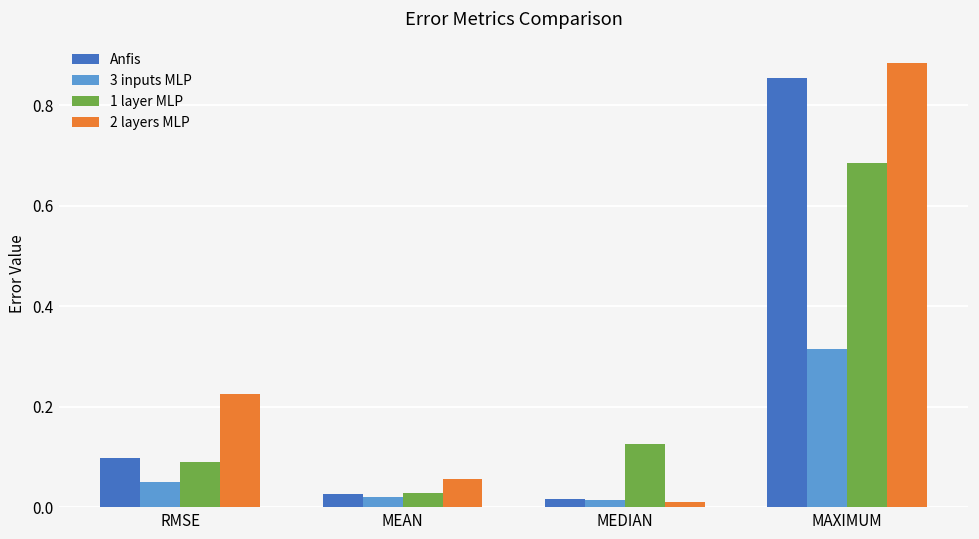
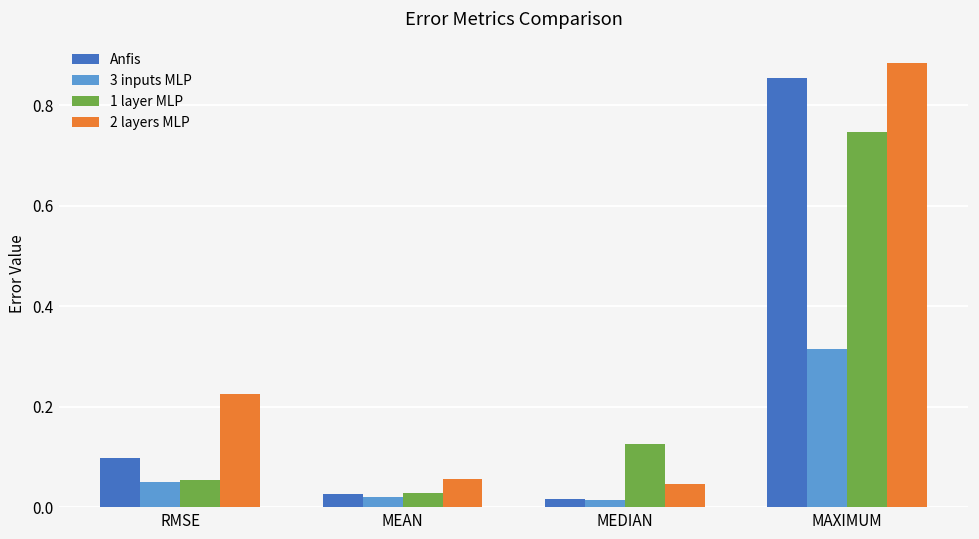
1 layer MLP, RMSE: 0.09 -> 0.05
2 layers MLP, MEDIAN: 0.01 -> 0.05
1 layer MLP, MAXIMUM: 0.69 -> 0.75
